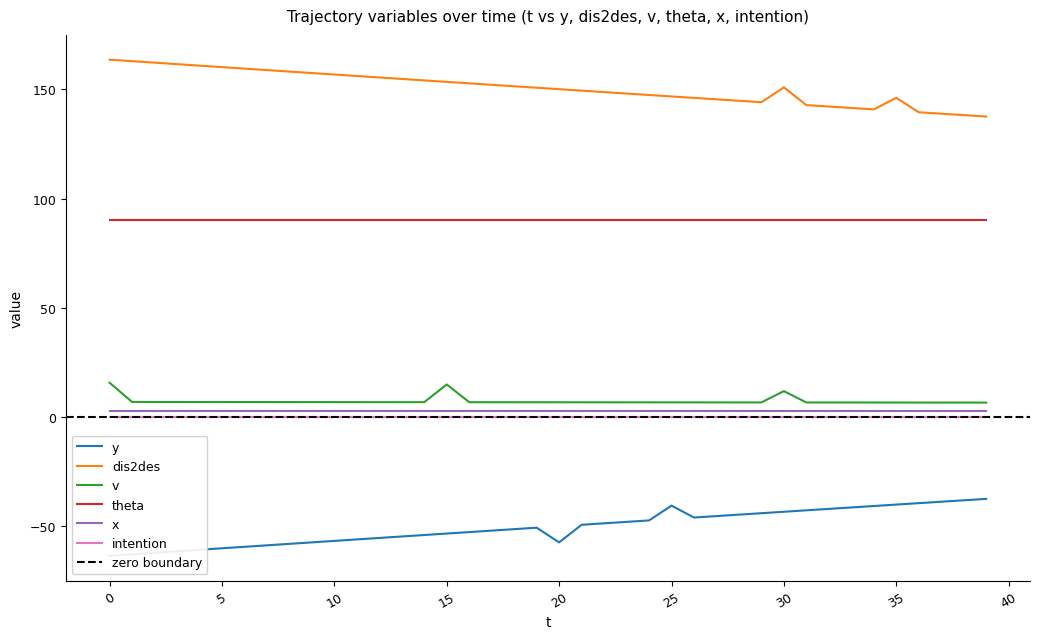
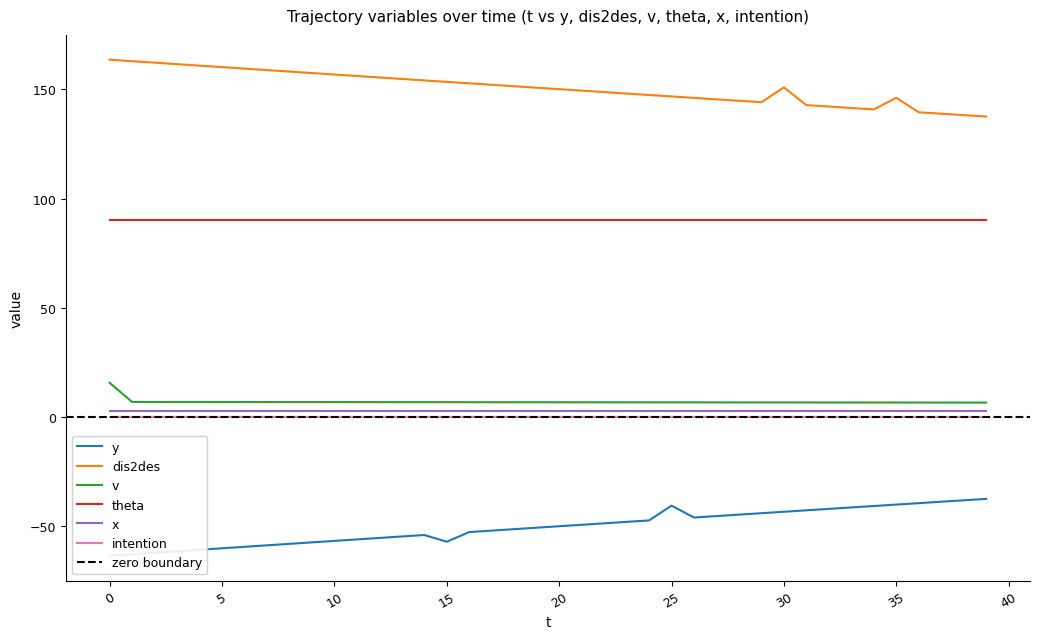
y, 15: -53 -> -57
v, 15: 15 -> 7
y, 20: -58 -> -50
v, 30: 12 -> 7
